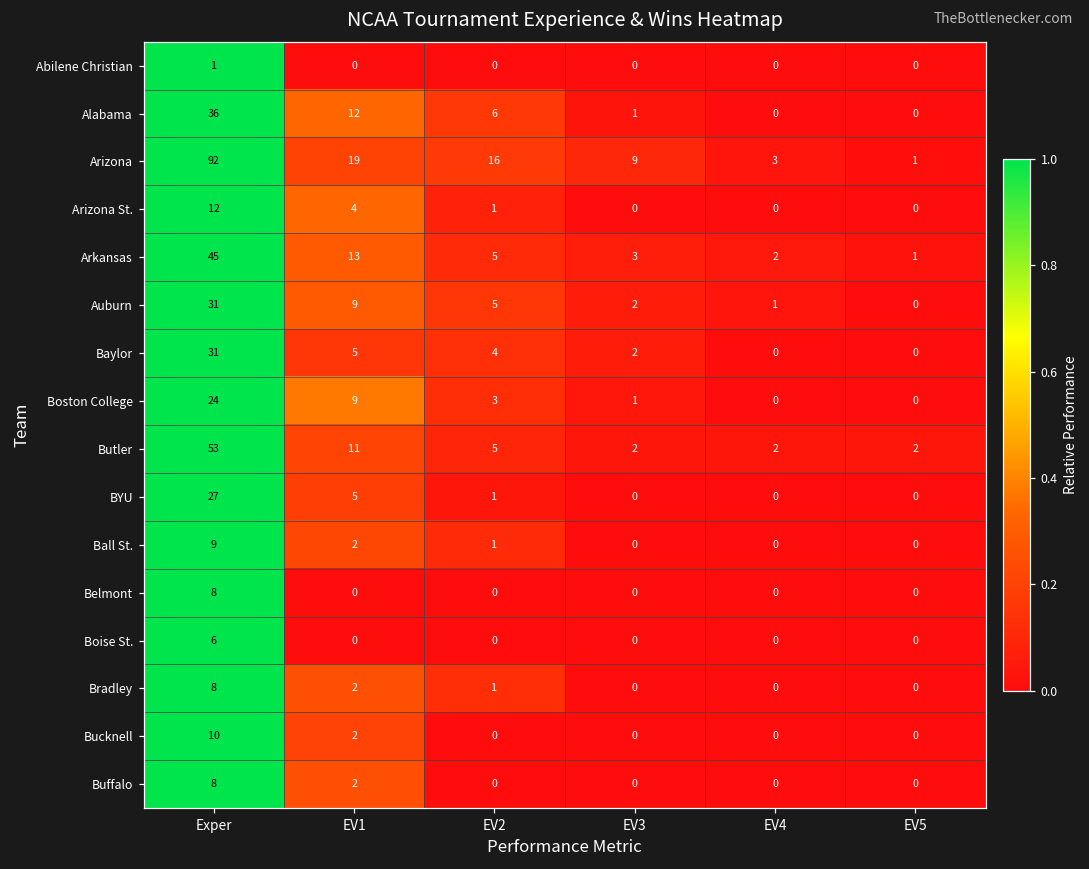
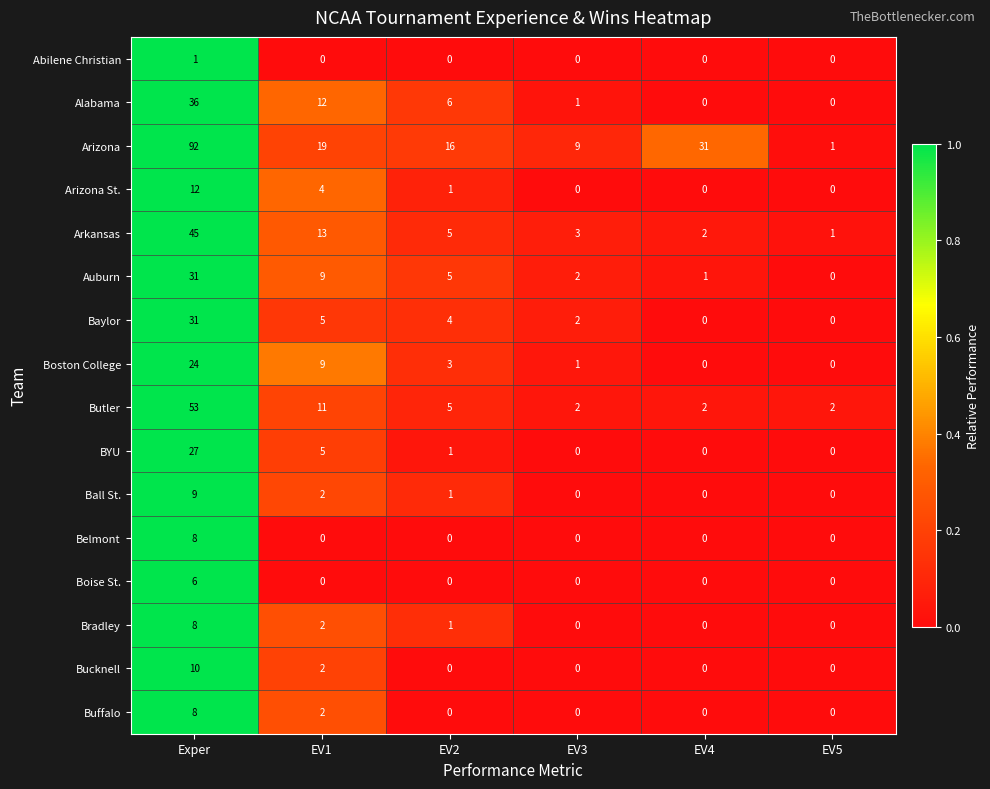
Arizona, EV4: 3 -> 31
